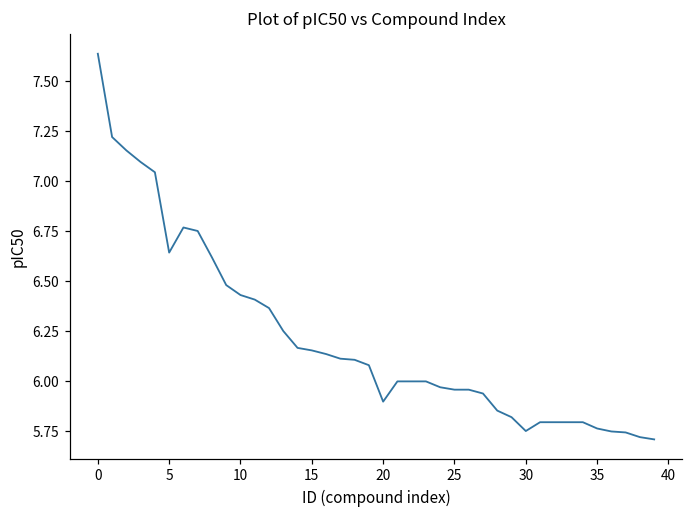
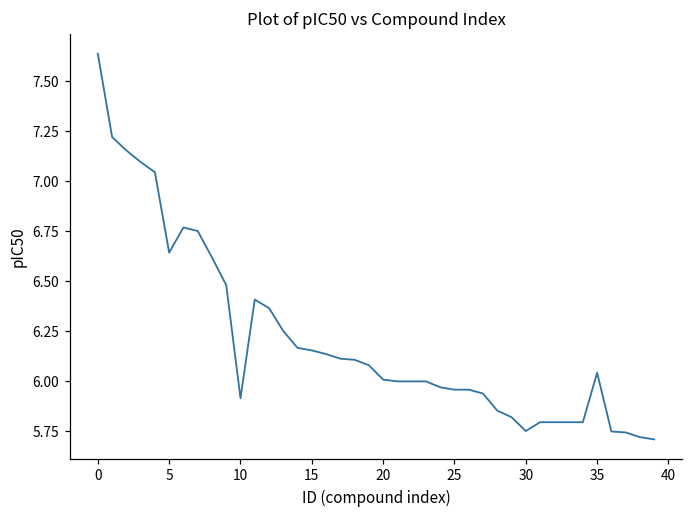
10: 6.43 -> 5.92
20: 5.90 -> 6.01
35: 5.76 -> 6.04
